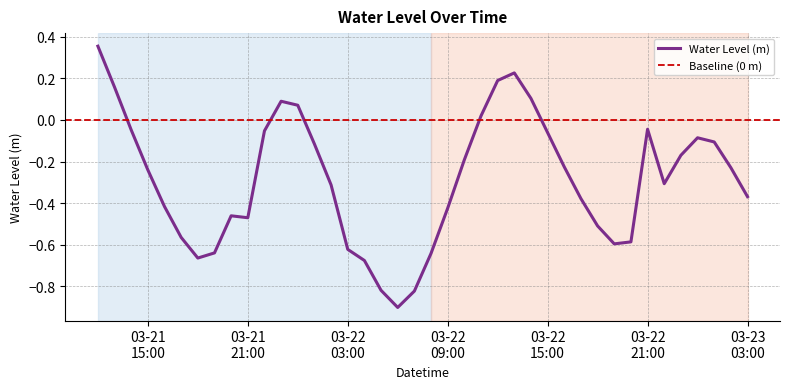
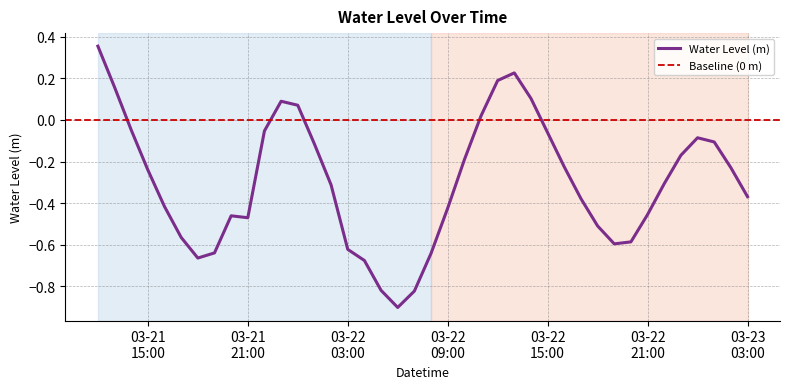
03-22 21:00: -0.04 -> -0.45
